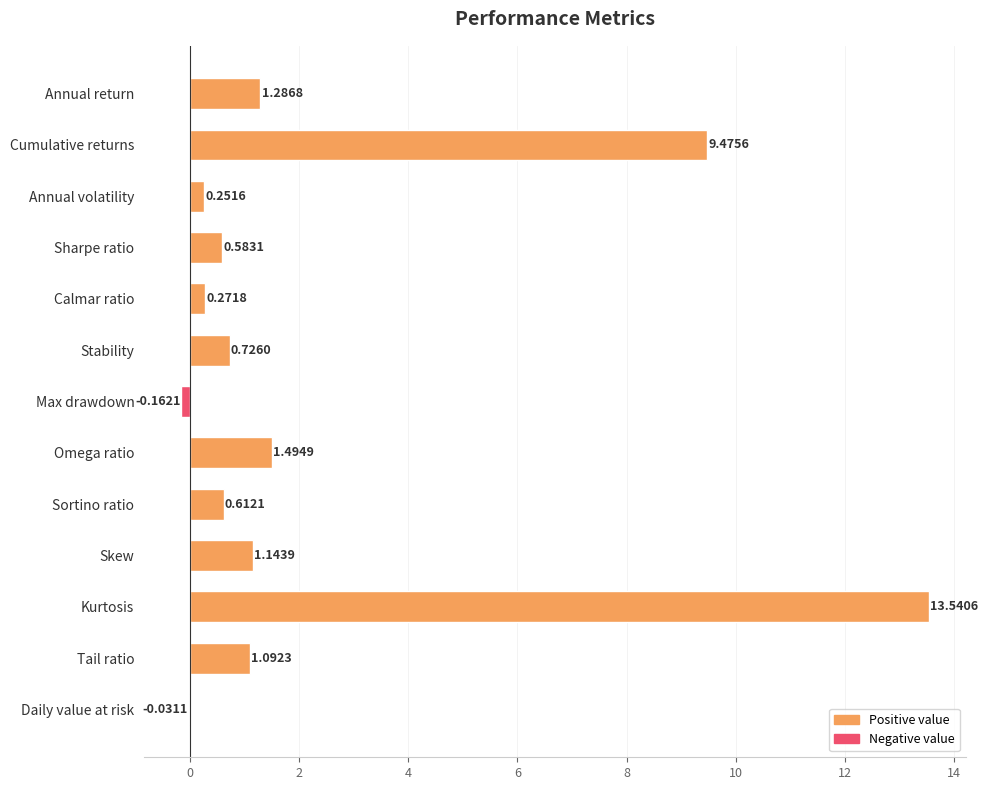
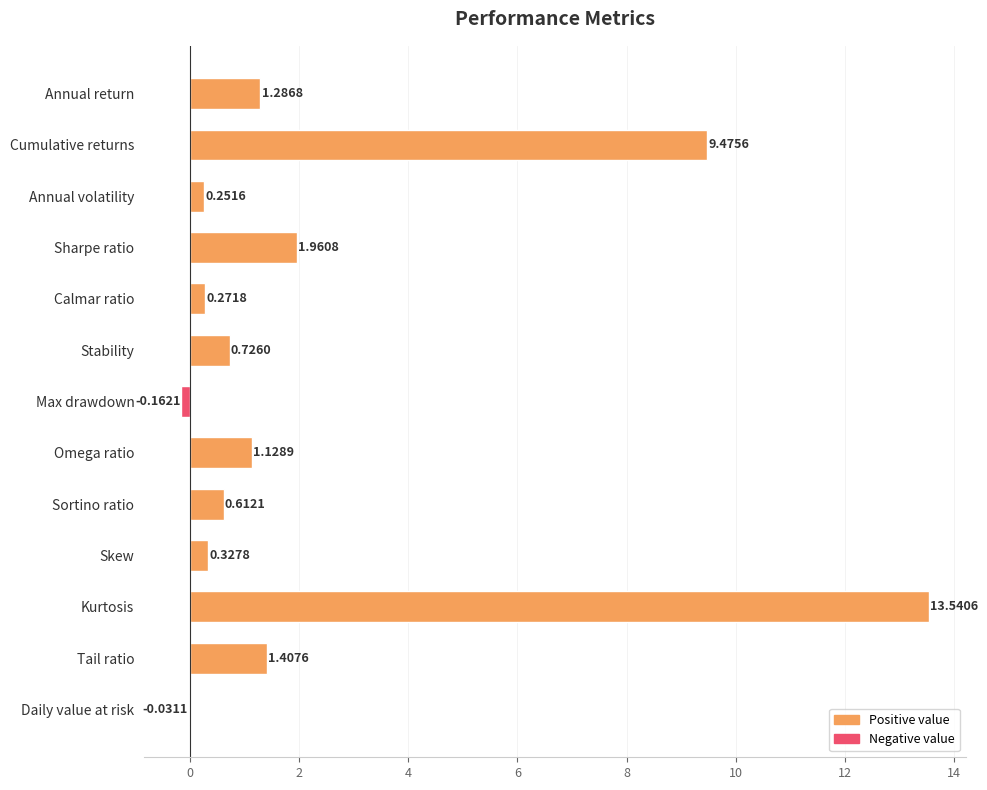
Sharpe ratio: 0.5831 -> 1.9608
Omega ratio: 1.4949 -> 1.1289
Skew: 1.1439 -> 0.3278
Tail ratio: 1.0923 -> 1.4076
